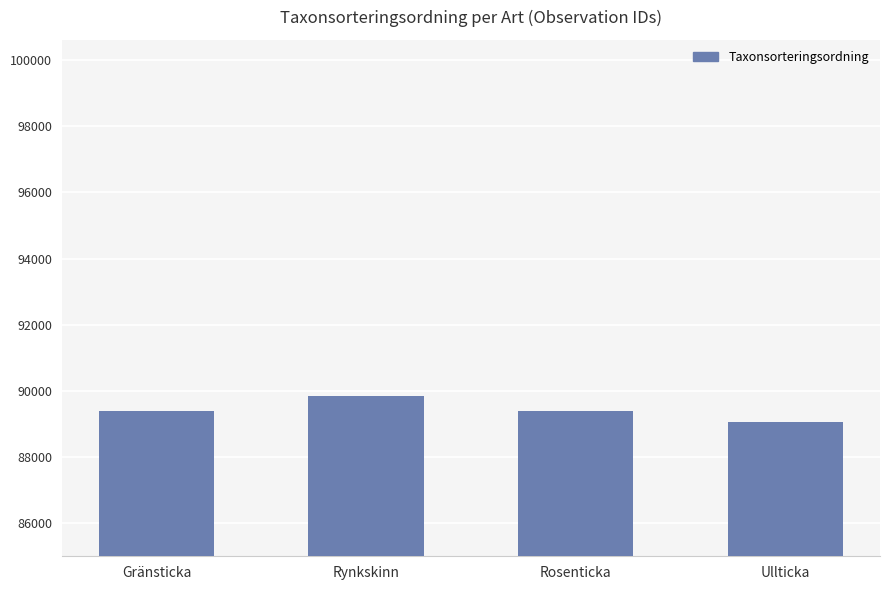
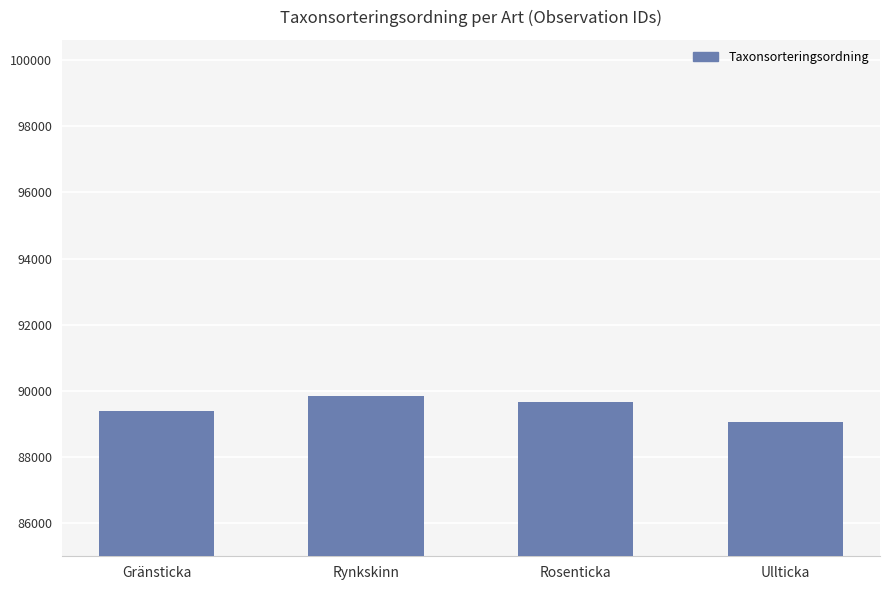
Rosenticka: 89400 -> 89700
